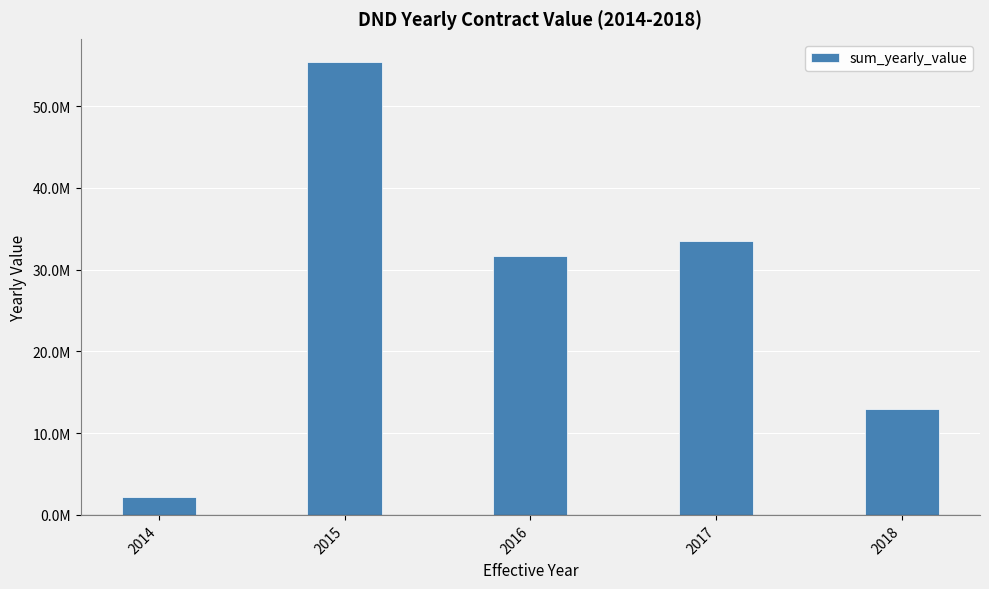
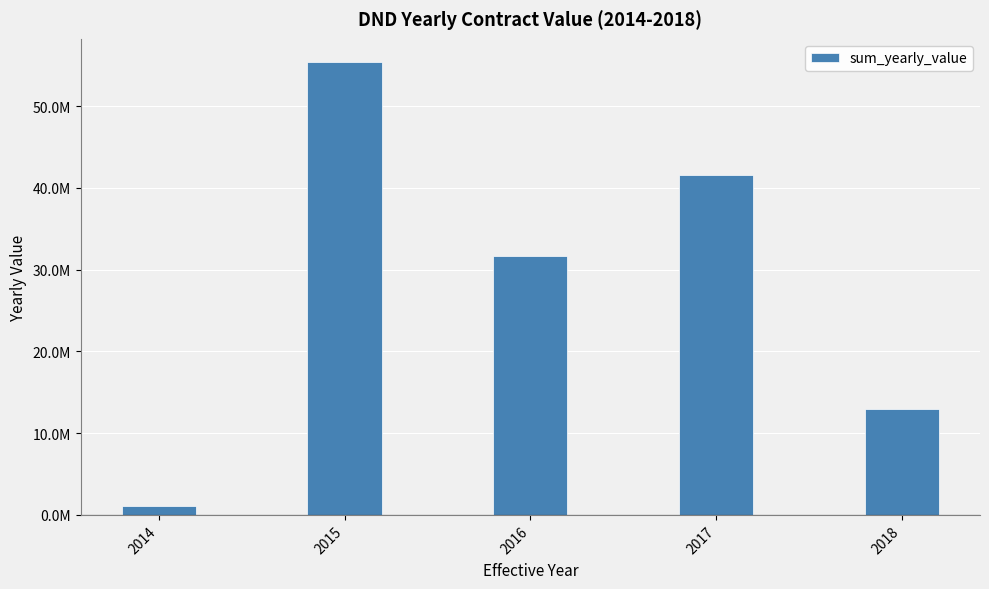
2014: 2000000 -> 1000000
2017: 33000000 -> 42000000
